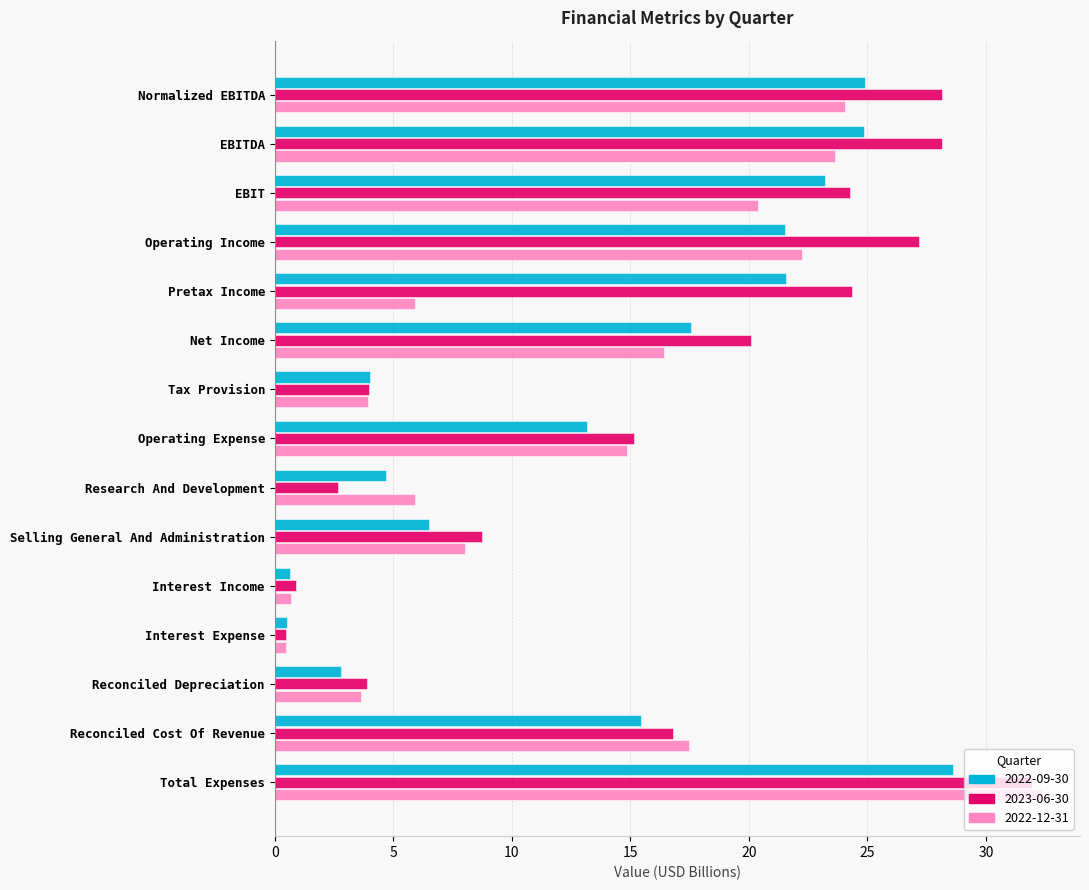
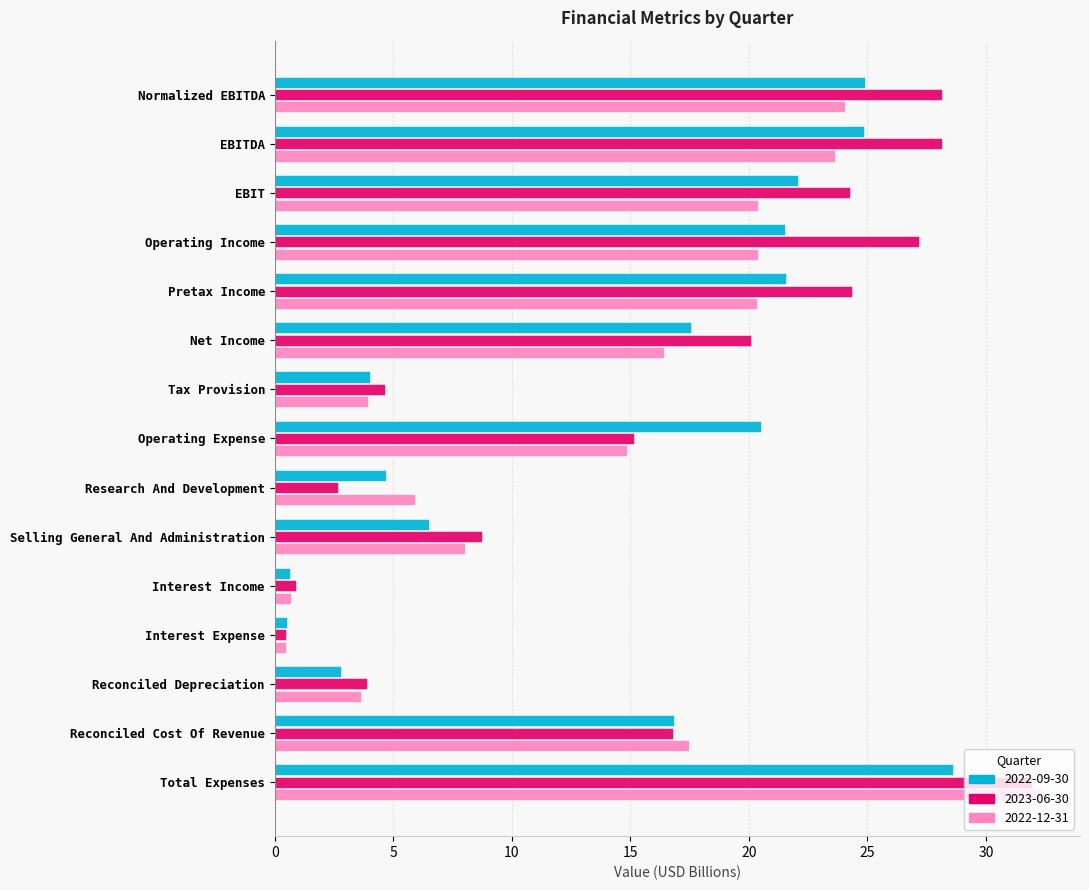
2022-09-30, EBIT: 23.2 -> 22.1
2022-12-31, Operating Income: 22.3 -> 20.4
2022-12-31, Pretax Income: 5.9 -> 20.3
2023-06-30, Tax Provision: 4.0 -> 4.6
2022-09-30, Operating Expense: 13.2 -> 20.5
2022-09-30, Reconciled Cost Of Revenue: 15.5 -> 16.8
